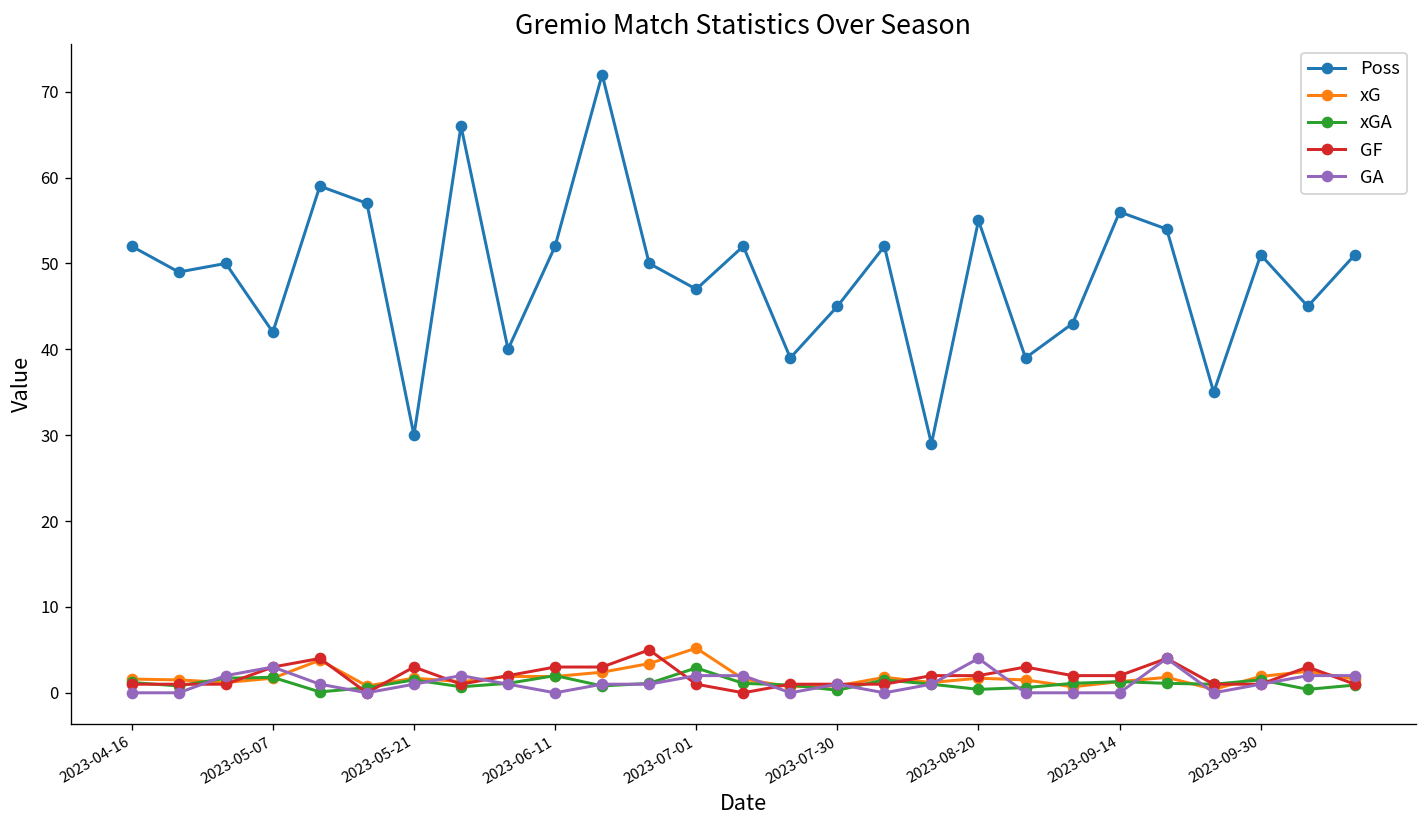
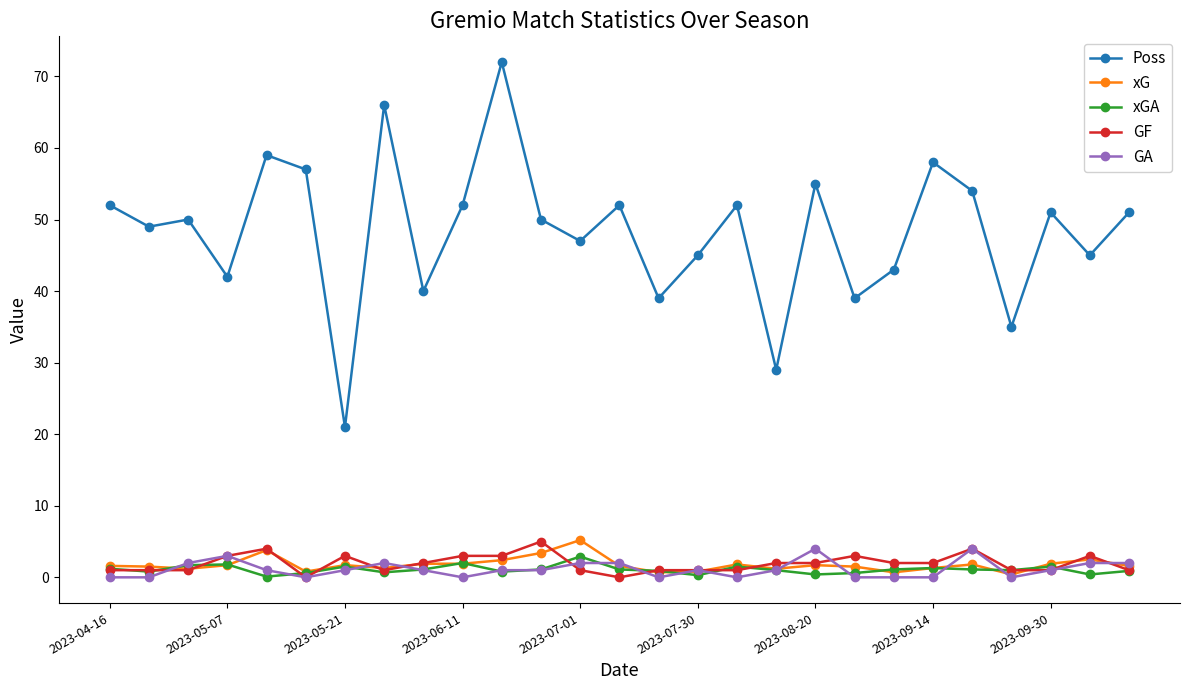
Poss, 2023-05-21: 30 -> 21
Poss, 2023-09-14: 56 -> 58
